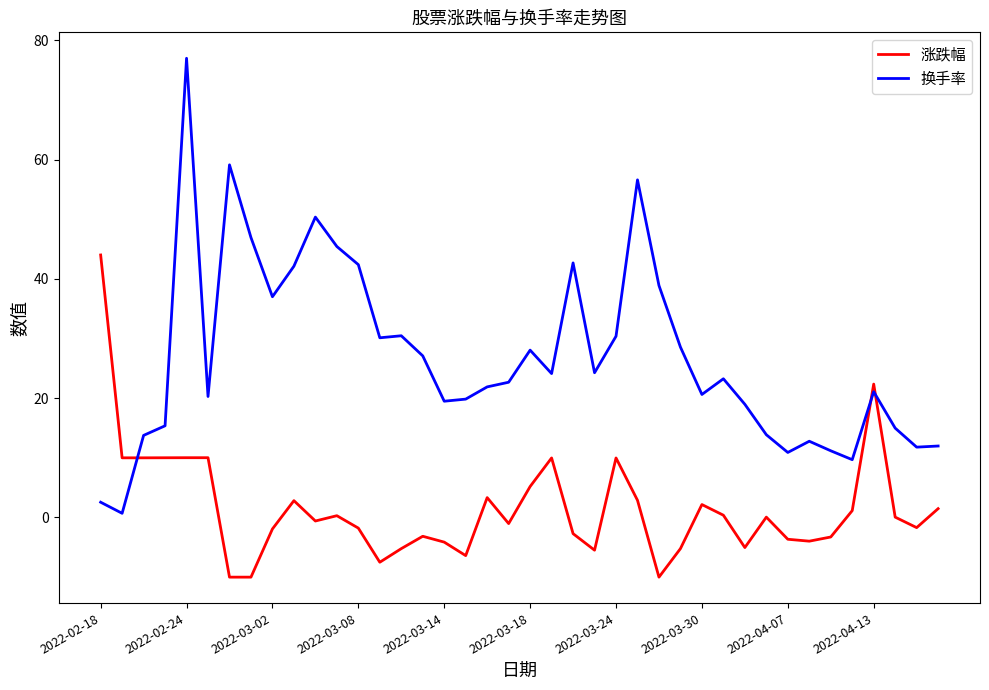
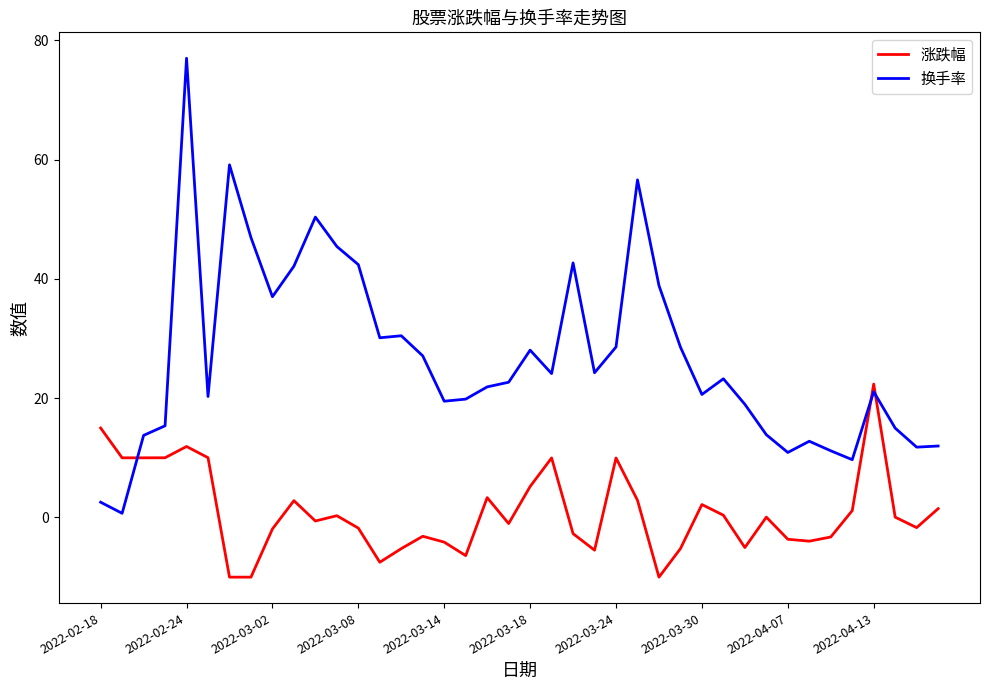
涨跌幅, 2022-02-18: 44 -> 15
涨跌幅, 2022-02-24: 10 -> 12
换手率, 2022-03-24: 30 -> 29
